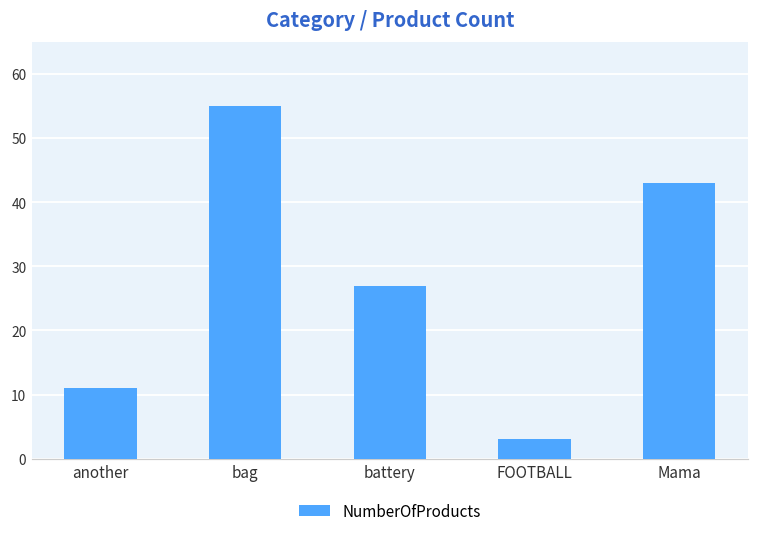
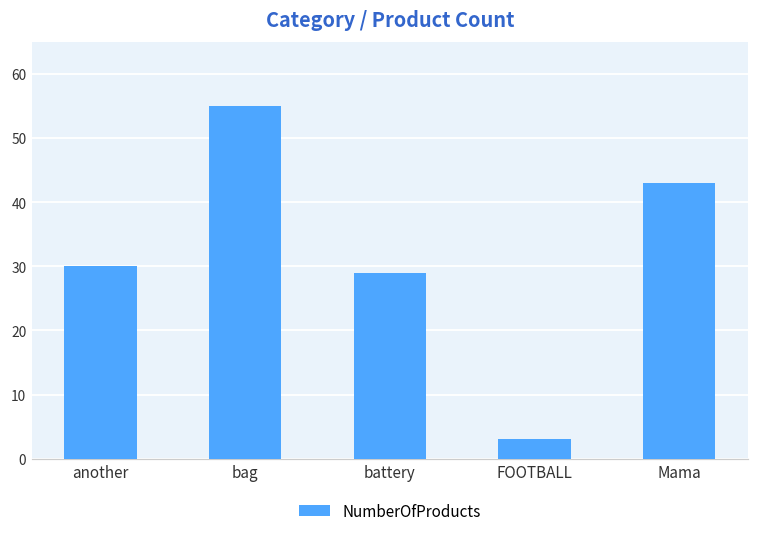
another: 11 -> 30
battery: 27 -> 29
